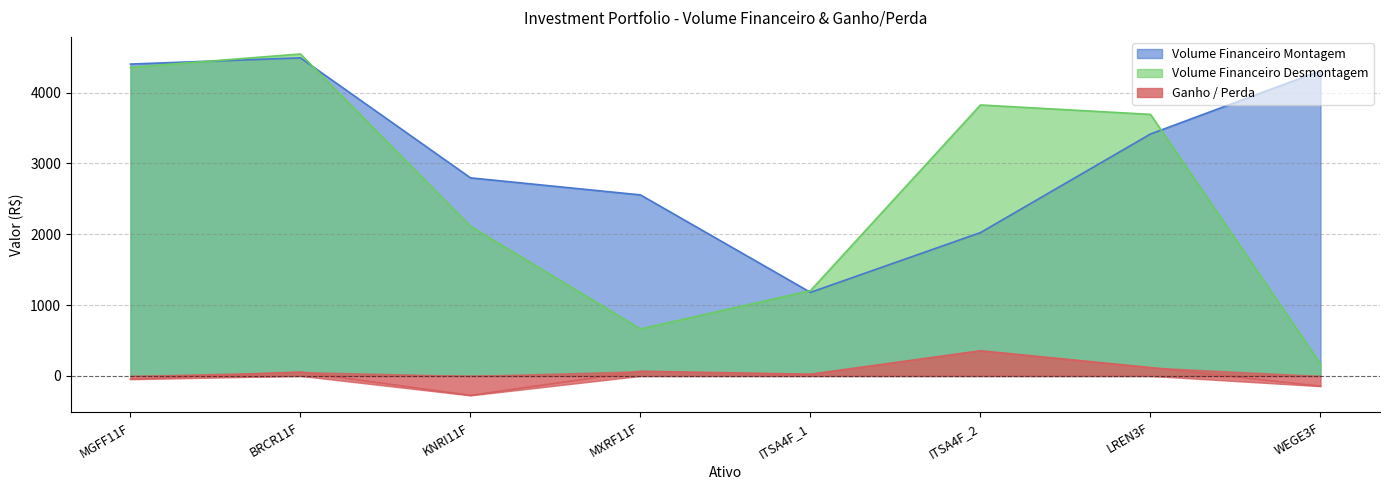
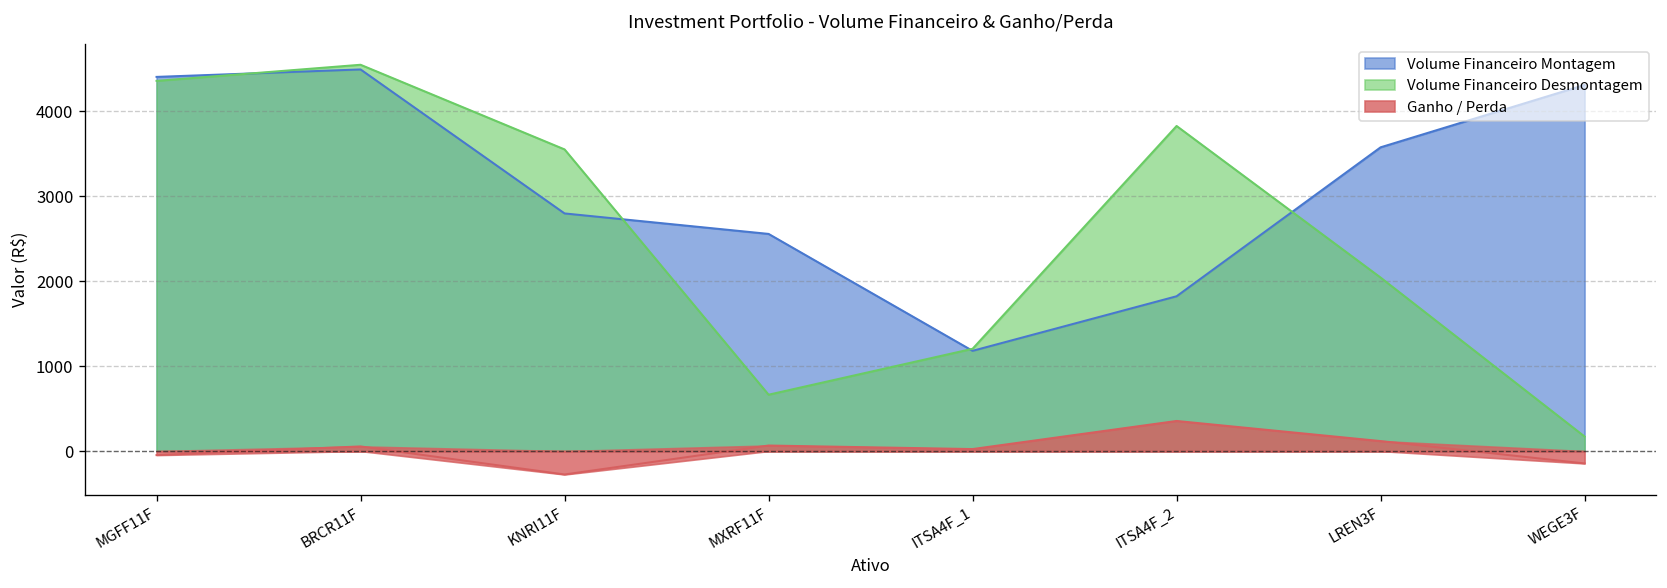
Volume Financeiro Desmontagem, KNRI11F: 2100 -> 3500
Volume Financeiro Montagem, ITSA4F_2: 2000 -> 1800
Volume Financeiro Montagem, LREN3F: 3400 -> 3600
Volume Financeiro Desmontagem, LREN3F: 3700 -> 2000
